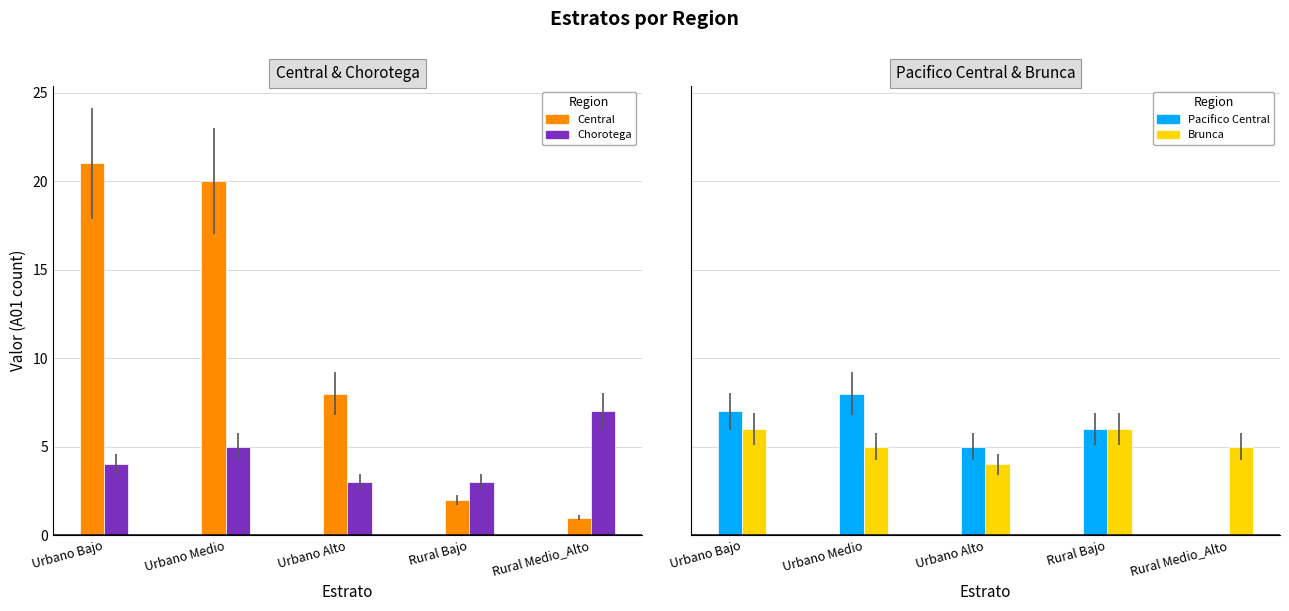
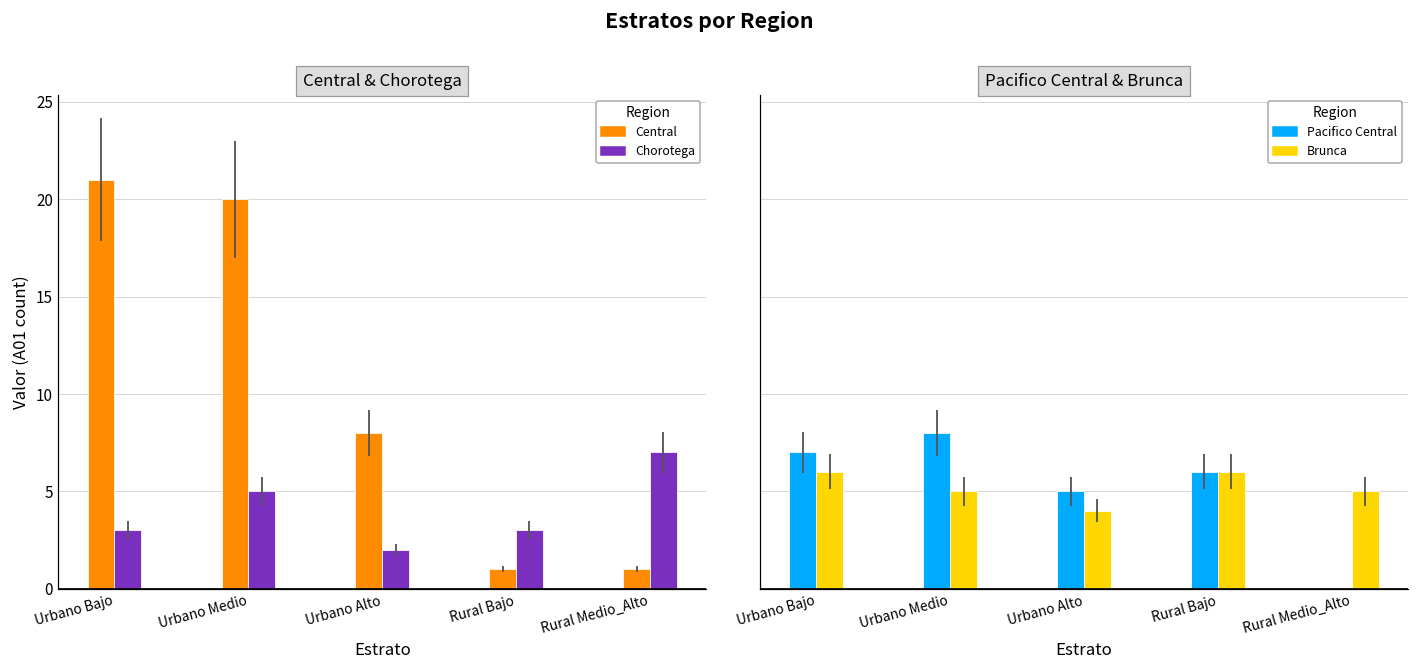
Central & Chorotega, Chorotega, Urbano Bajo: 4 -> 3
Central & Chorotega, Chorotega, Urbano Alto: 3 -> 2
Central & Chorotega, Central, Rural Bajo: 2 -> 1
